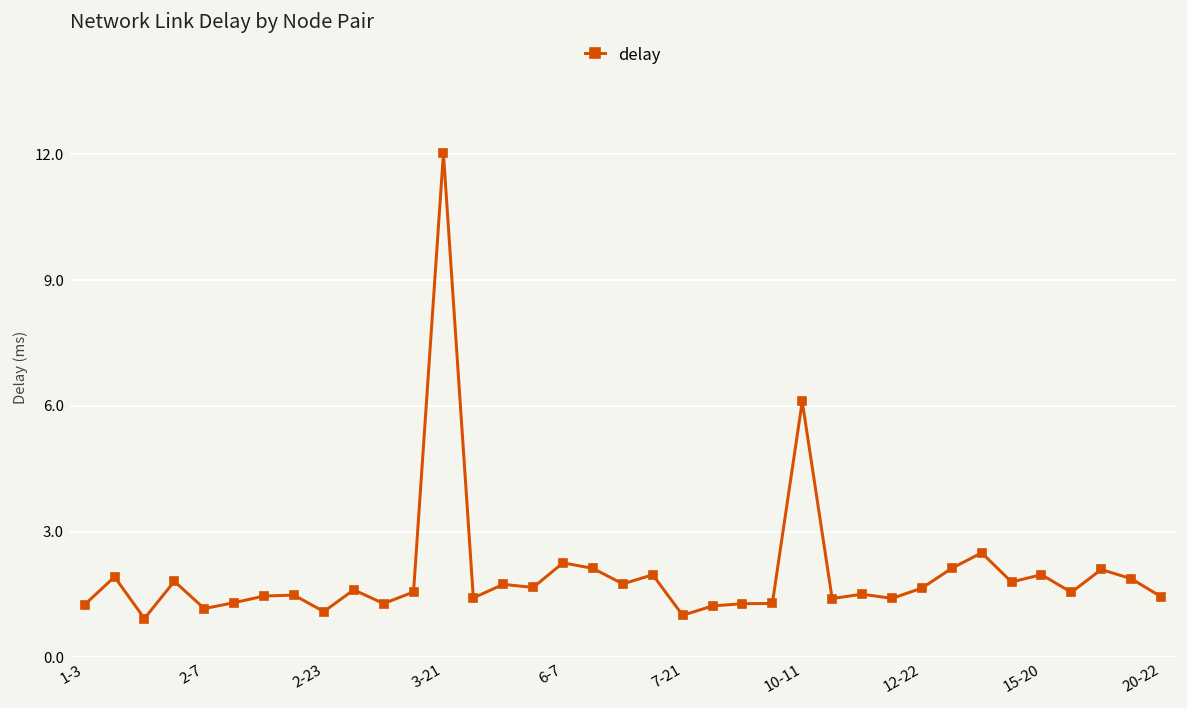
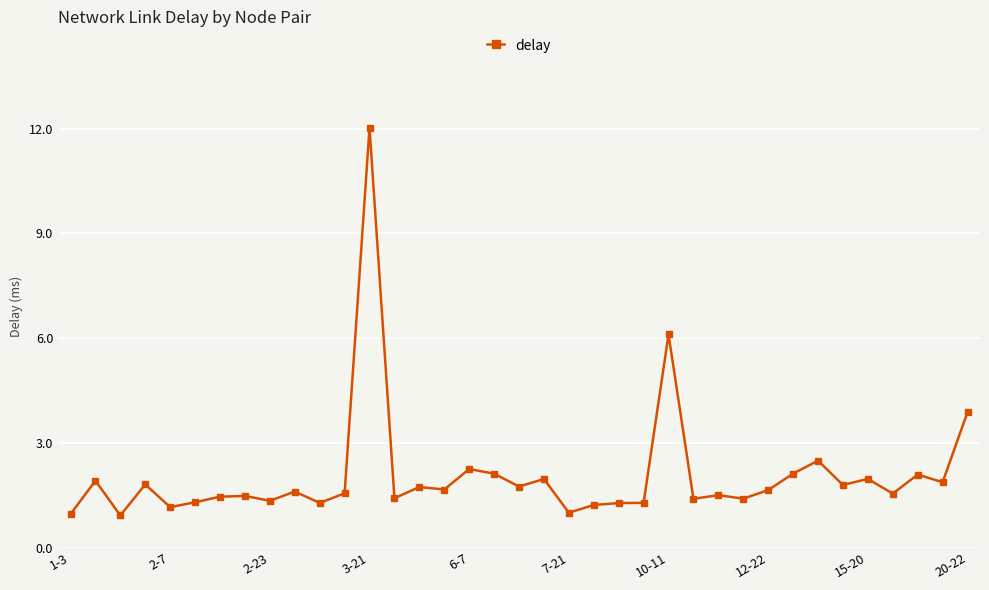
1-3: 1.3 -> 1.0
2-23: 1.1 -> 1.3
20-22: 1.4 -> 3.9
